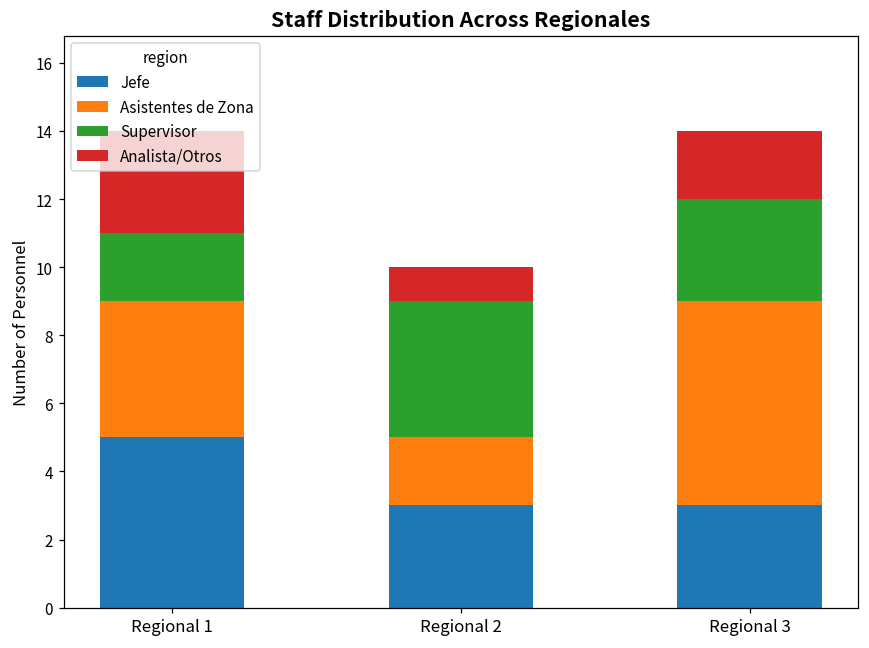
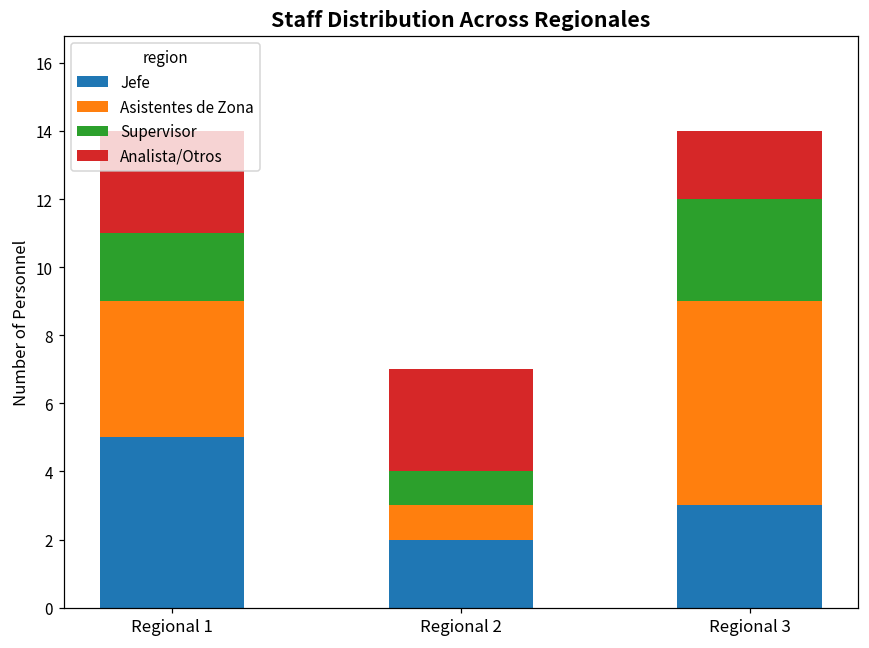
Jefe, Regional 2: 3 -> 2
Asistentes de Zona, Regional 2: 2 -> 1
Supervisor, Regional 2: 4 -> 1
Analista/Otros, Regional 2: 1 -> 3
